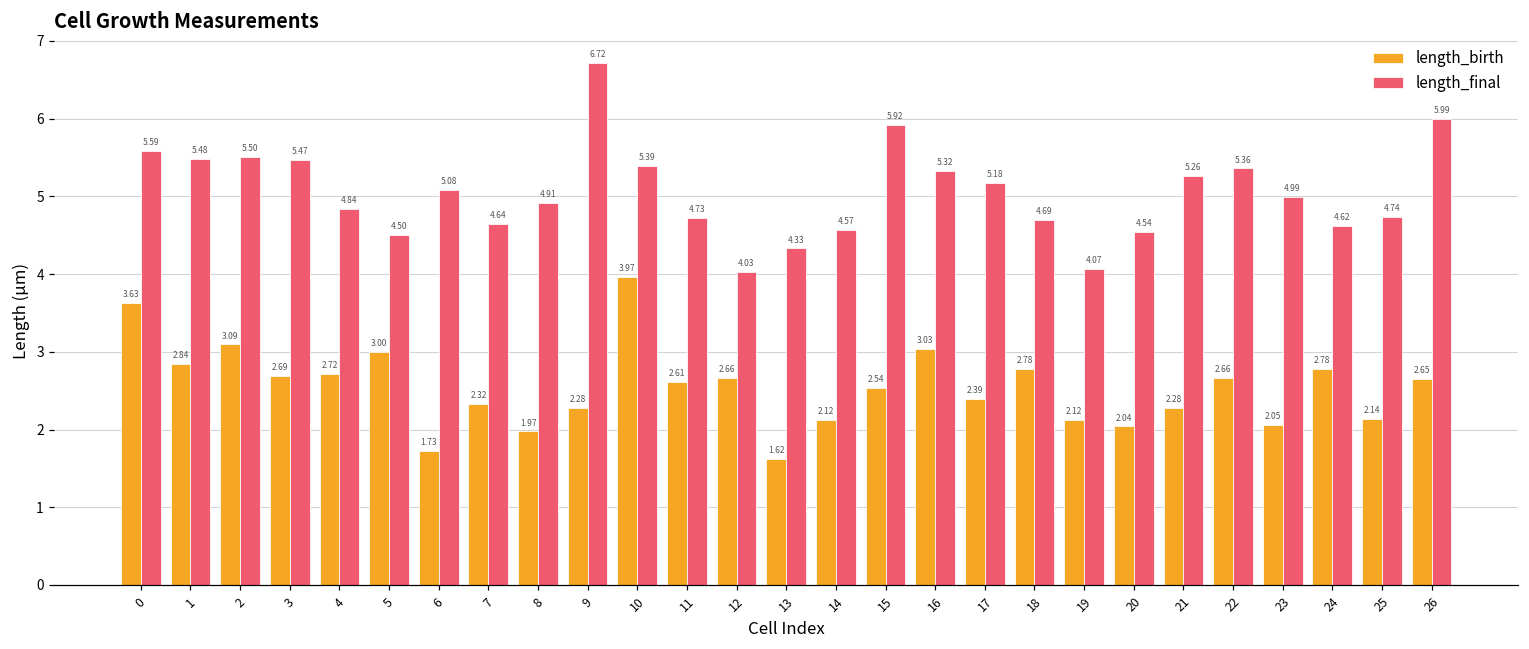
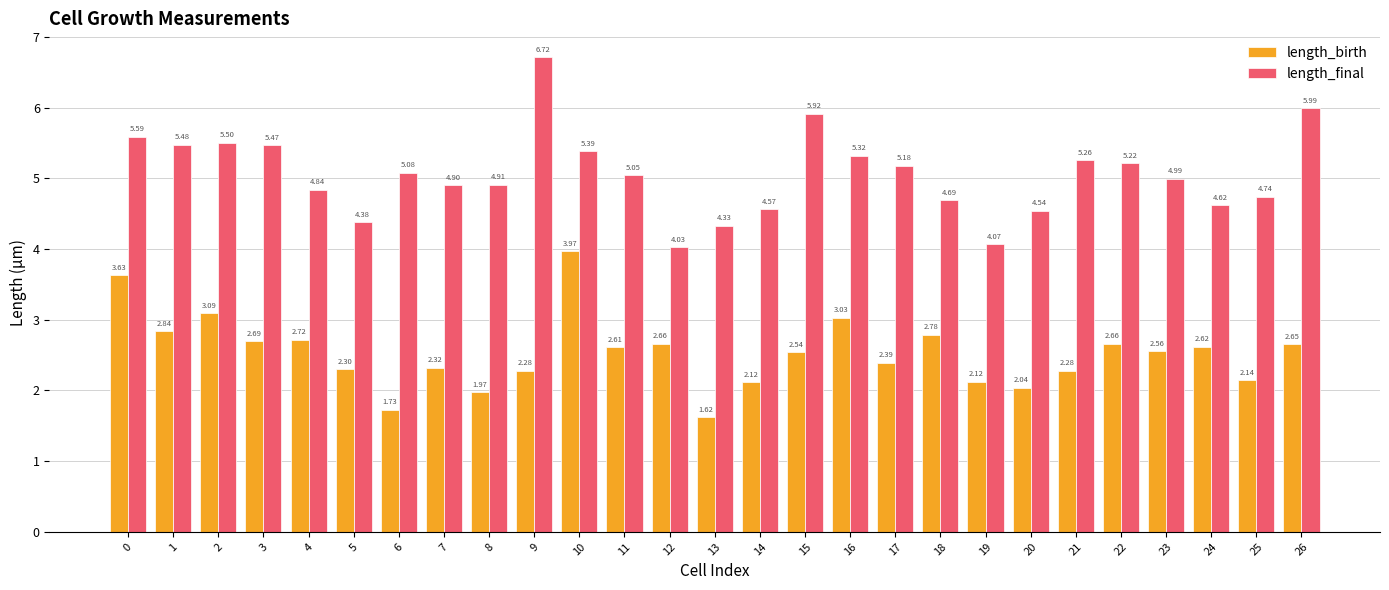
length_birth, 5: 3.00 -> 2.30
length_final, 5: 4.50 -> 4.38
length_final, 7: 4.64 -> 4.90
length_final, 11: 4.73 -> 5.05
length_final, 22: 5.36 -> 5.22
length_birth, 23: 2.05 -> 2.56
length_birth, 24: 2.78 -> 2.62
